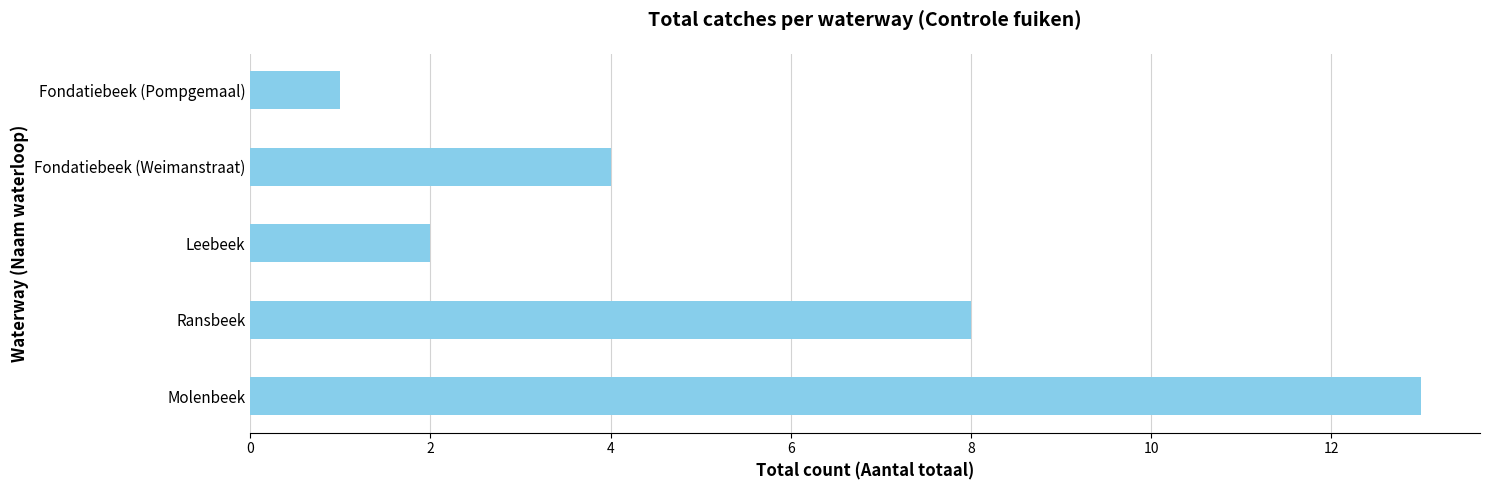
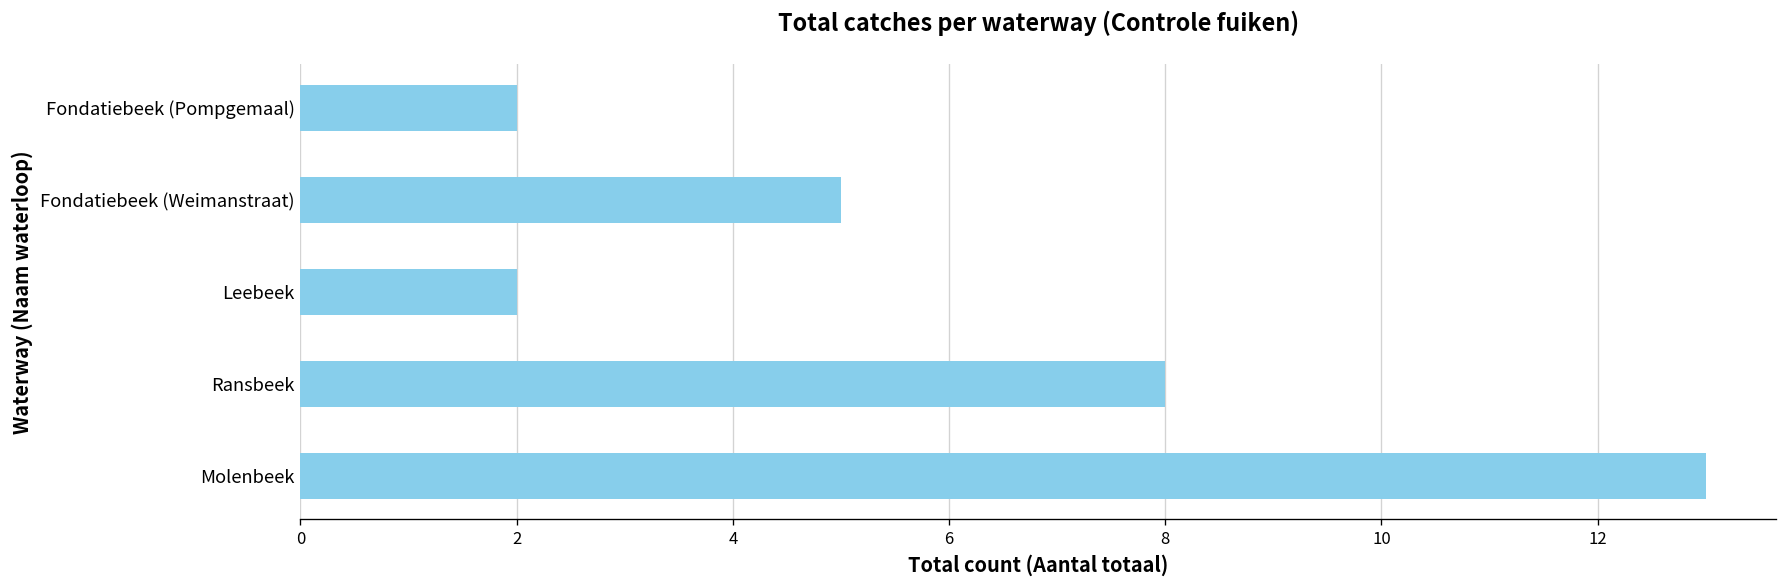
Fondatiebeek (Pompgemaal): 1 -> 2
Fondatiebeek (Weimanstraat): 4 -> 5
